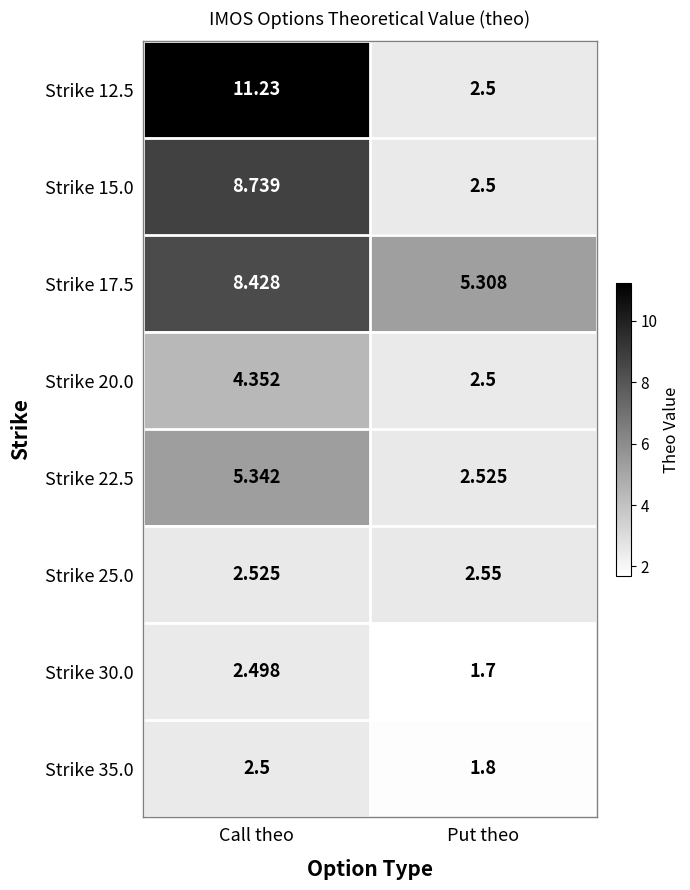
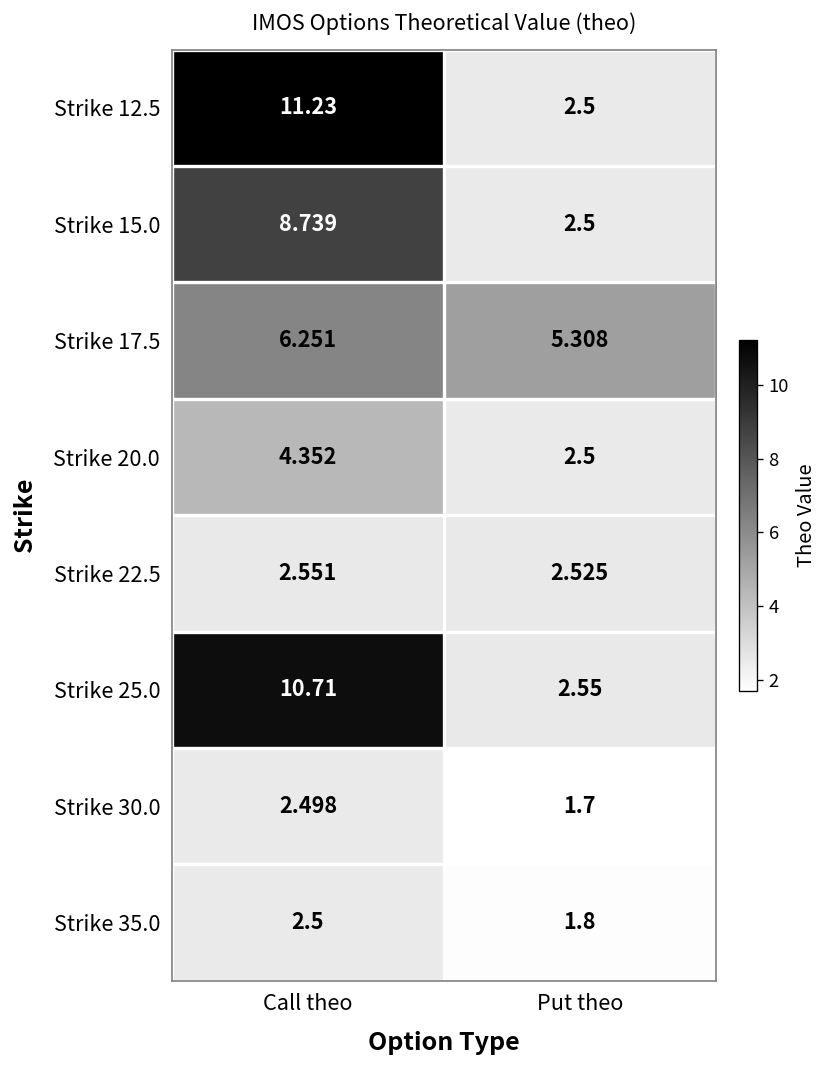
Strike 17.5, Call theo: 8.428 -> 6.251
Strike 22.5, Call theo: 5.342 -> 2.551
Strike 25.0, Call theo: 2.525 -> 10.71
